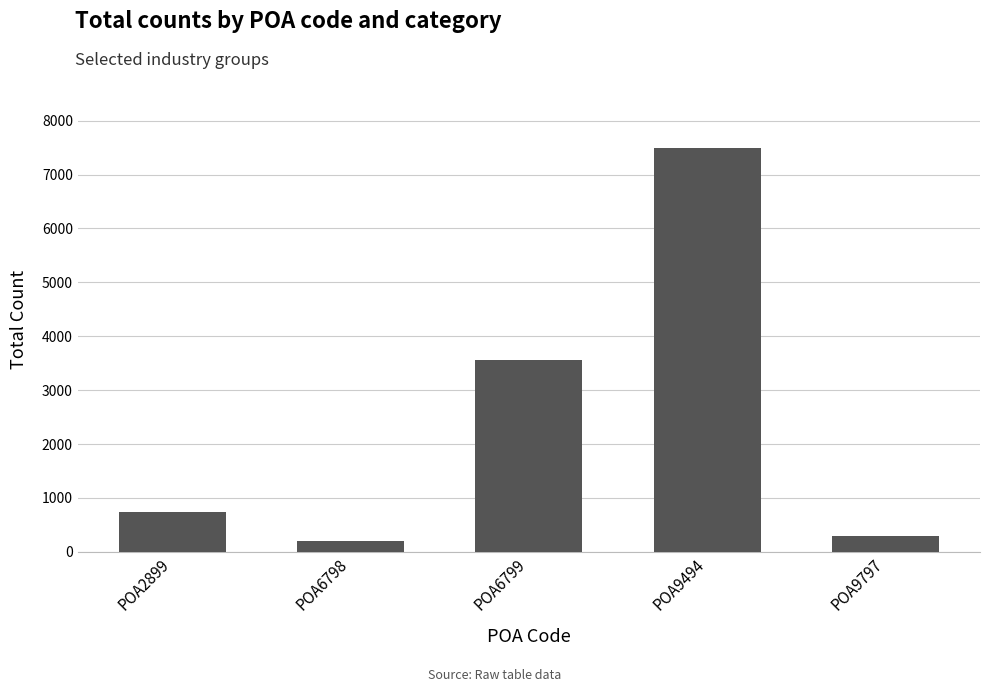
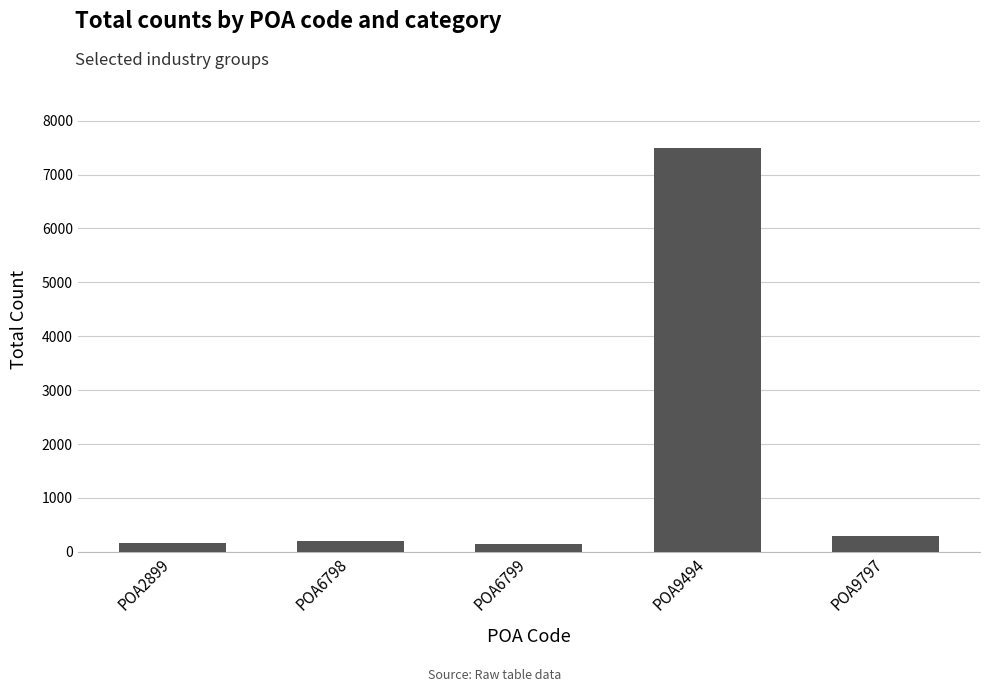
POA2899: 700 -> 200
POA6799: 3600 -> 100
